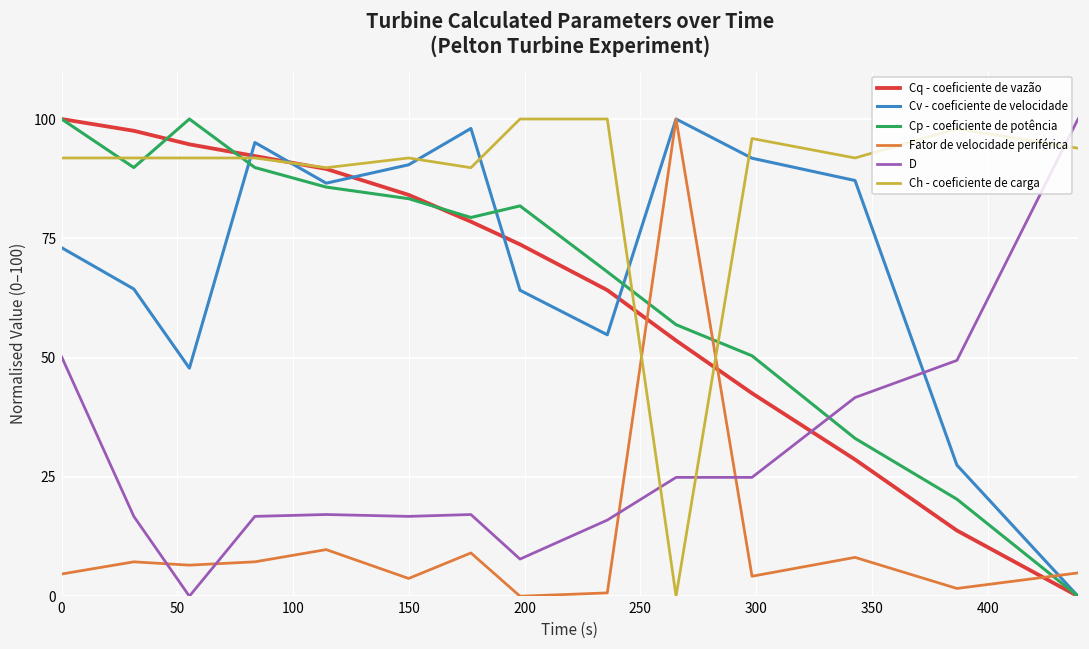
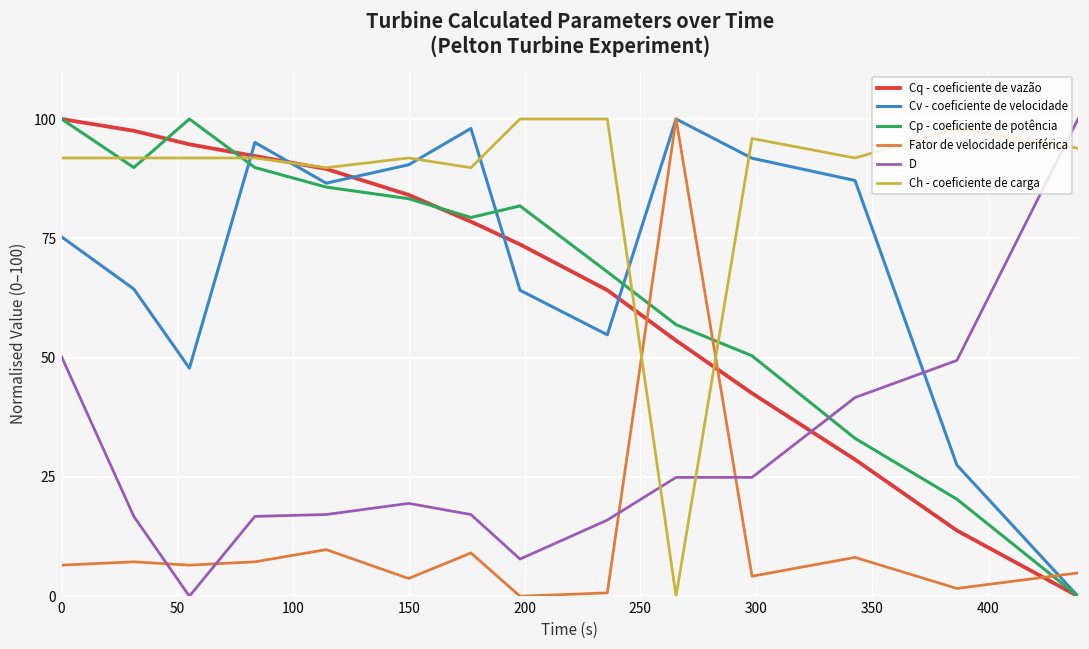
Cv - coeficiente de velocidade, 0: 73 -> 75
Fator de velocidade periférica, 0: 5 -> 7
D, 150: 17 -> 19
